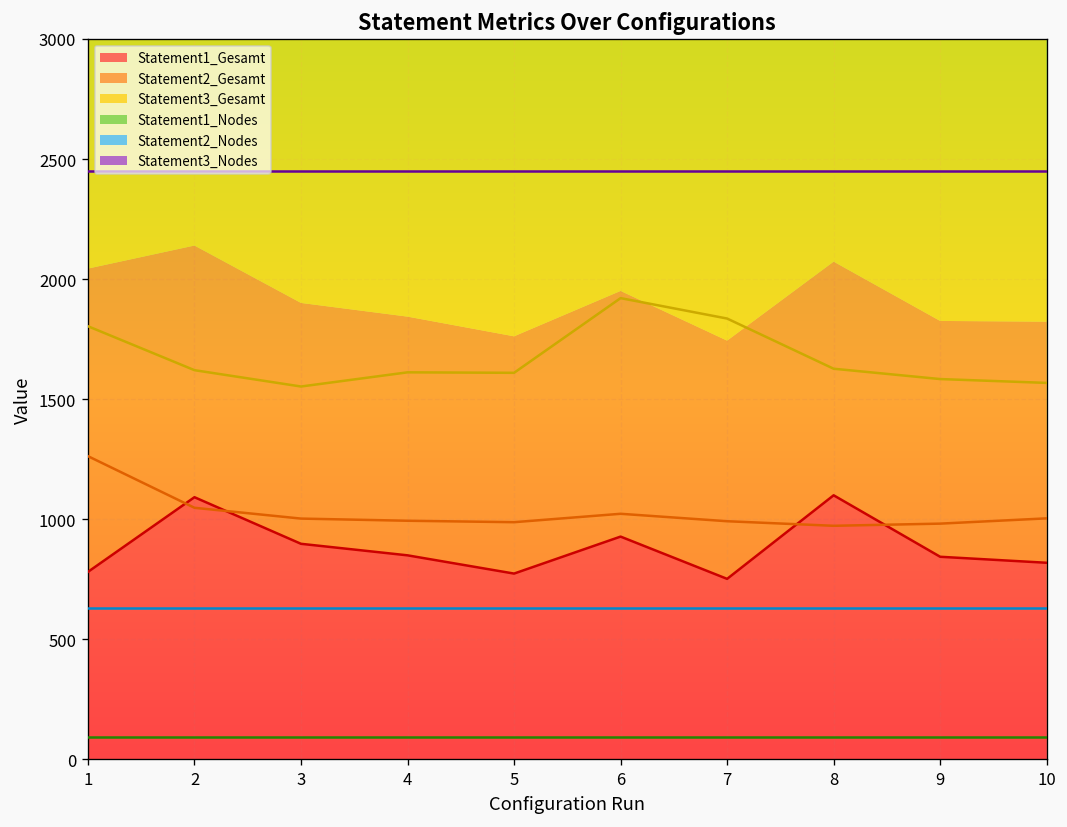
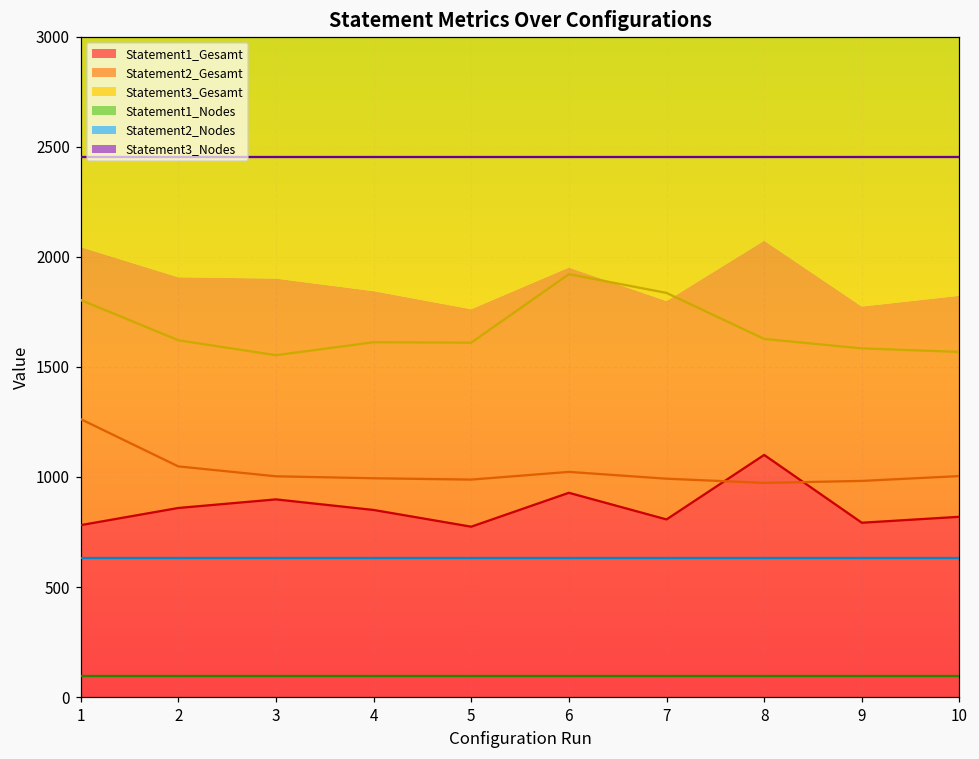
Statement1_Gesamt, 2: 1090 -> 860
Statement1_Gesamt, 7: 750 -> 810
Statement1_Gesamt, 9: 840 -> 790
